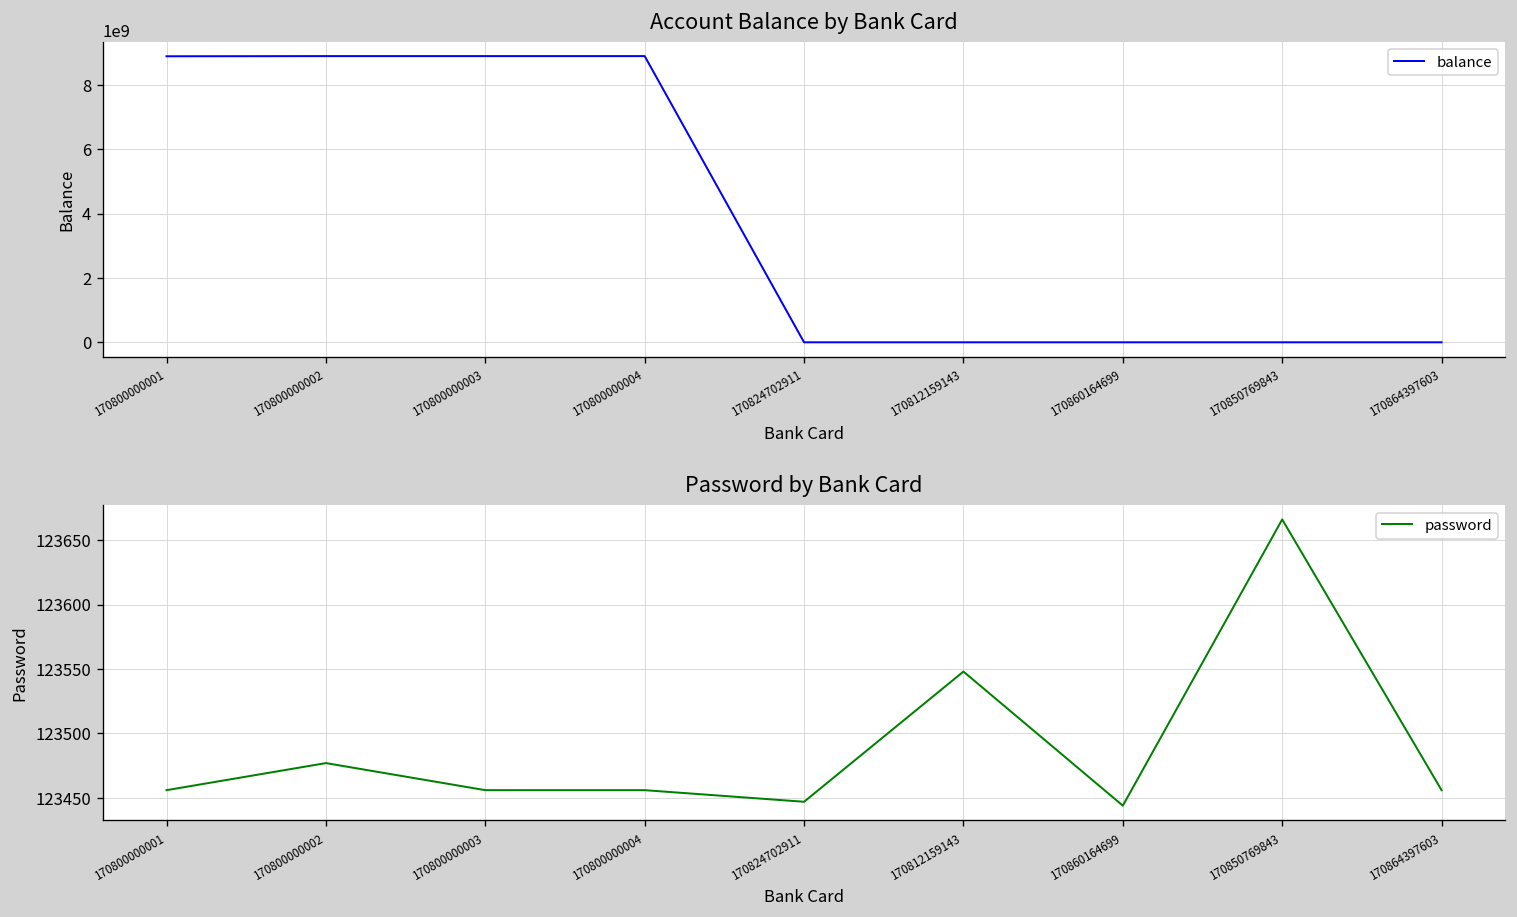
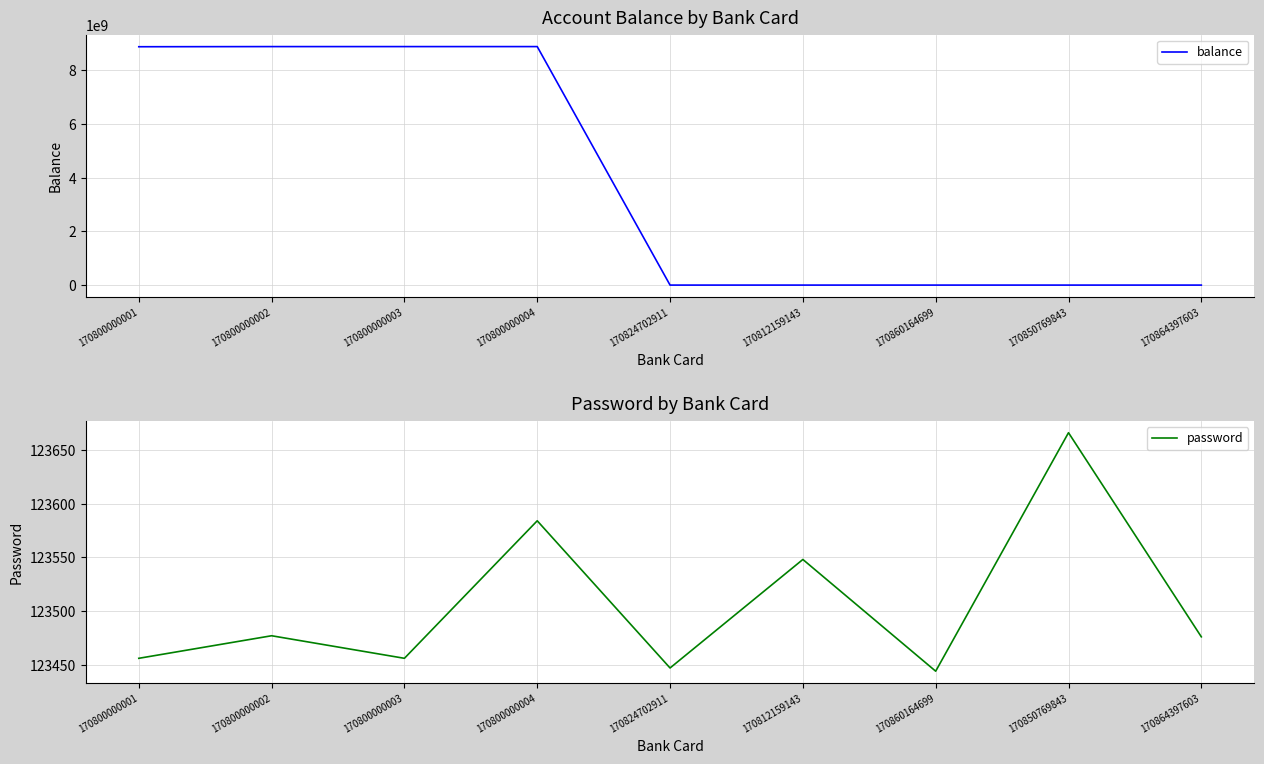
Password by Bank Card, 170800000004: 123456 -> 123584
Password by Bank Card, 170864397603: 123456 -> 123476
